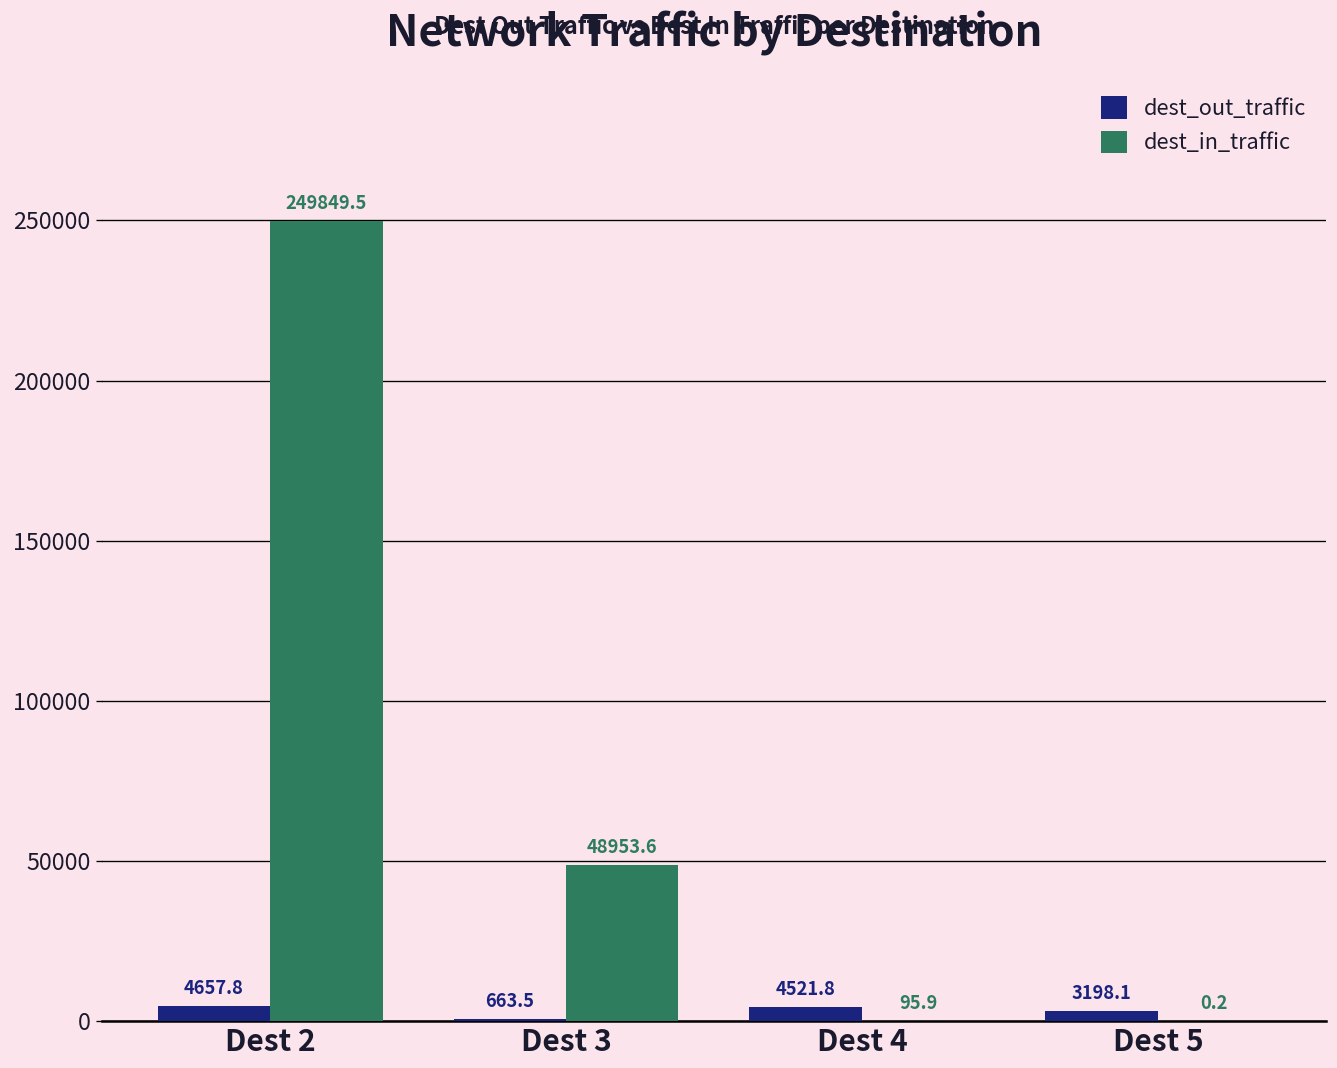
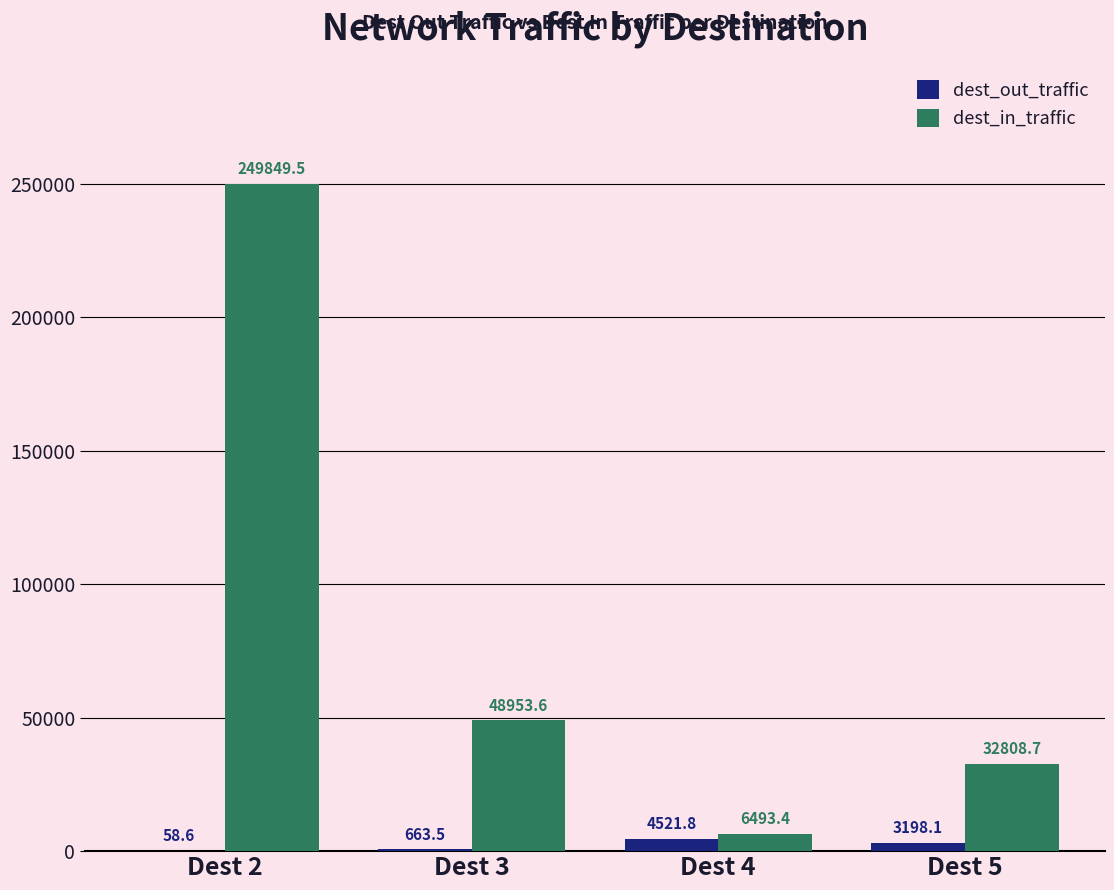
dest_out_traffic, Dest 2: 4657.8 -> 58.6
dest_in_traffic, Dest 4: 95.9 -> 6493.4
dest_in_traffic, Dest 5: 0.2 -> 32808.7
